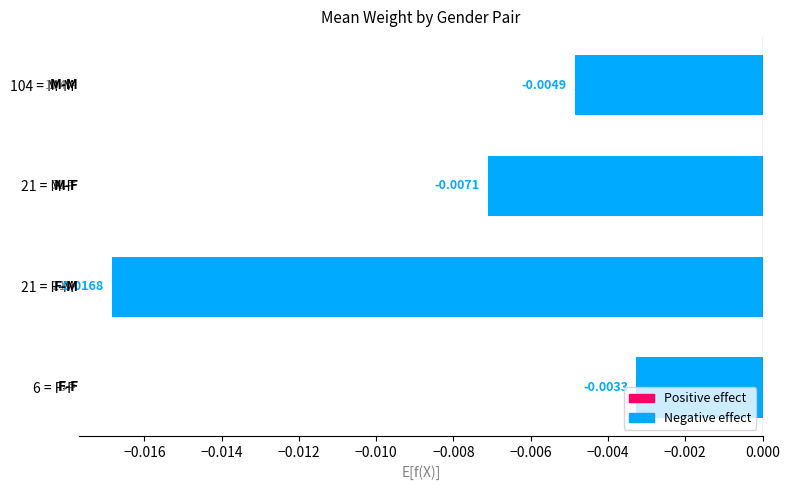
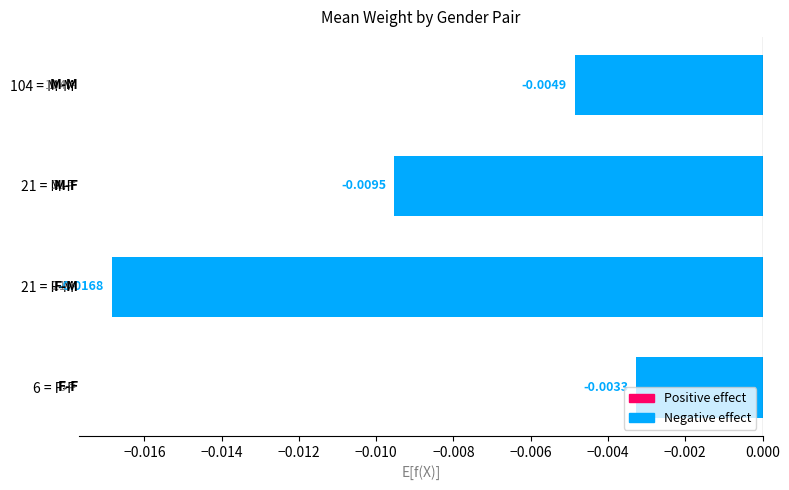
21 = M-F: -0.0071 -> -0.0095
